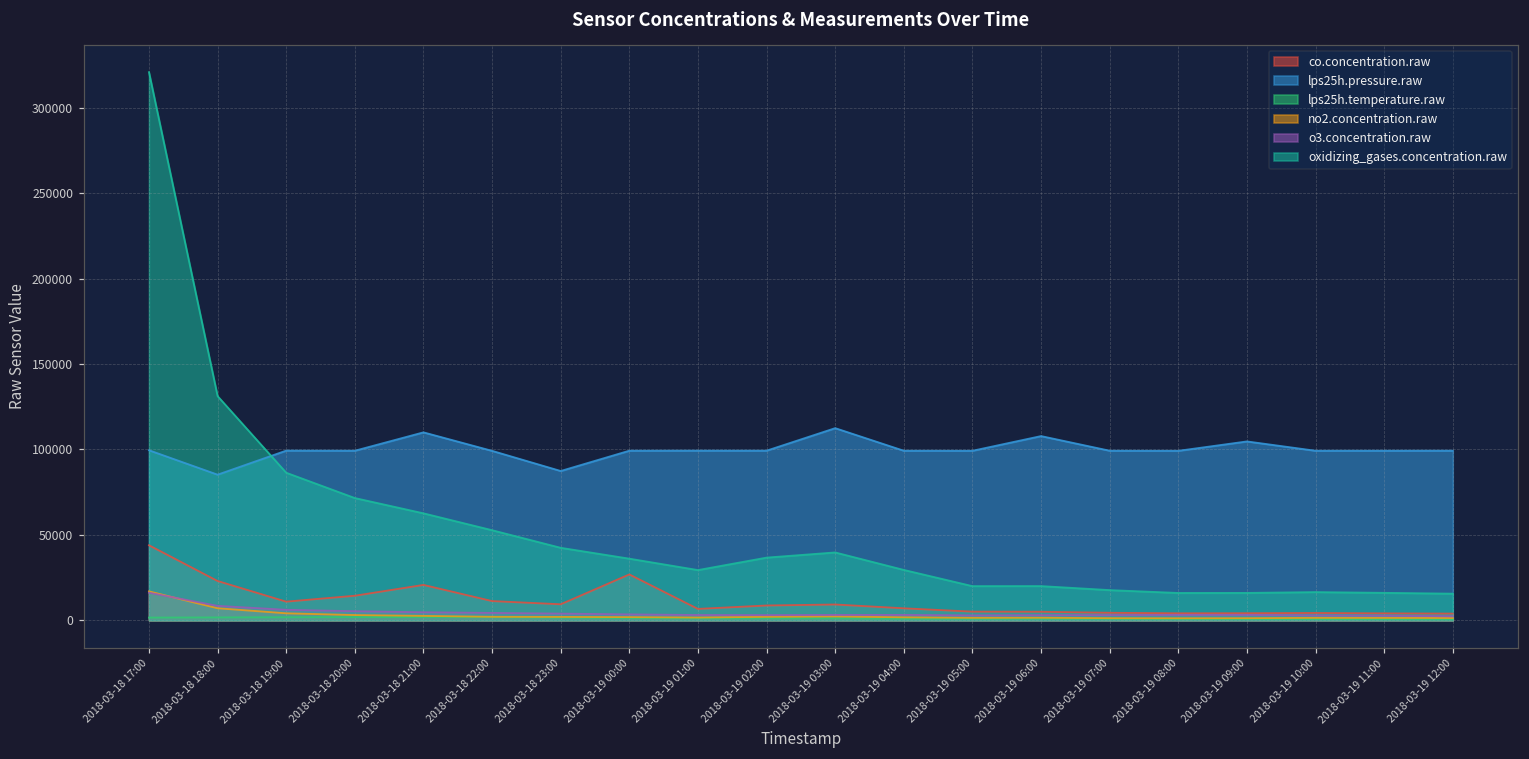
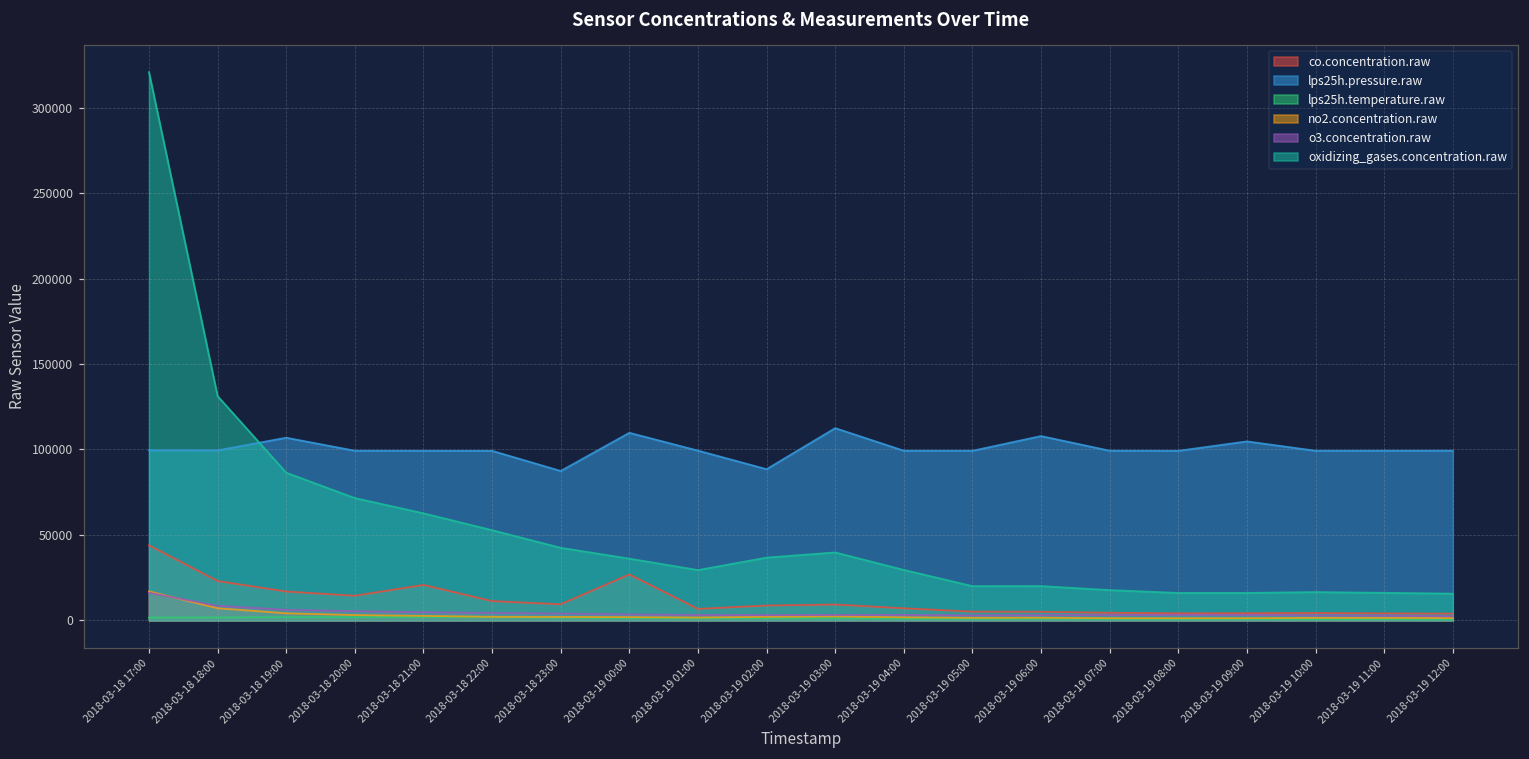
lps25h.pressure.raw, 2018-03-18 18:00: 85000 -> 99000
co.concentration.raw, 2018-03-18 19:00: 11000 -> 17000
lps25h.pressure.raw, 2018-03-18 19:00: 99000 -> 107000
lps25h.pressure.raw, 2018-03-18 21:00: 110000 -> 99000
lps25h.pressure.raw, 2018-03-19 00:00: 99000 -> 110000
lps25h.pressure.raw, 2018-03-19 02:00: 99000 -> 88000
